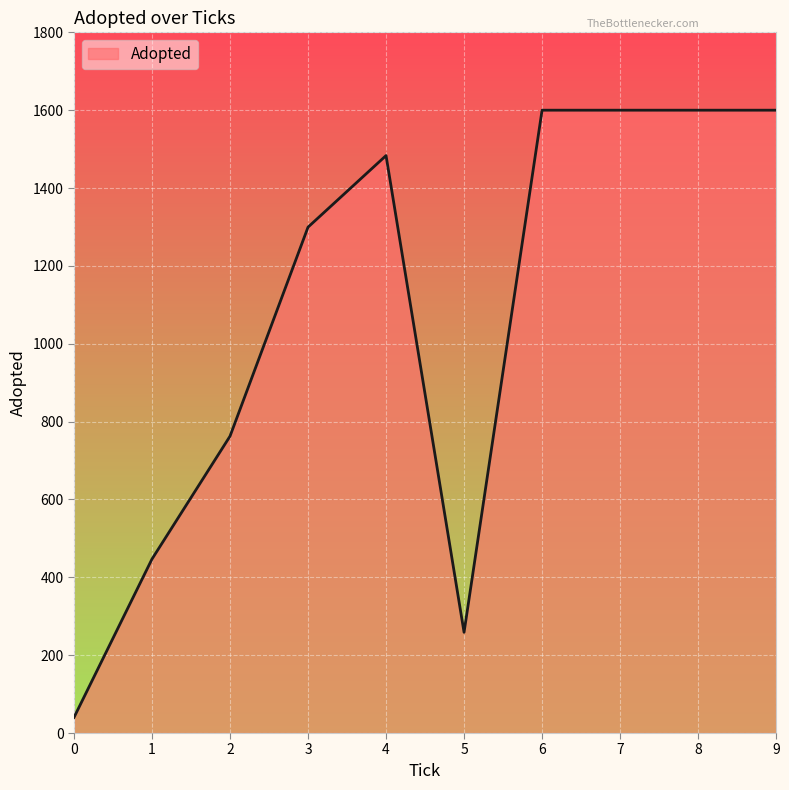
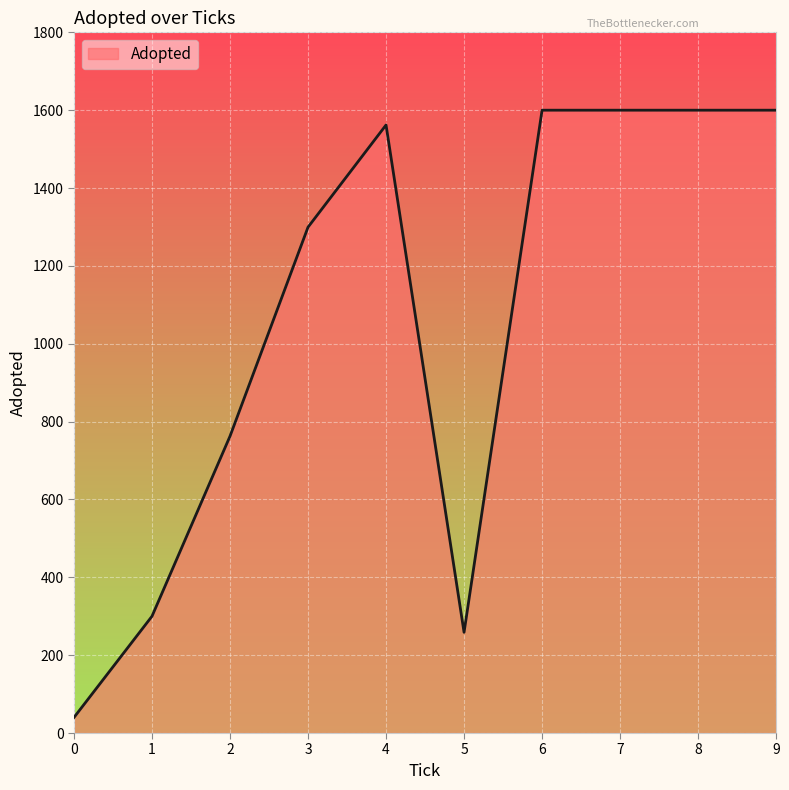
1: 450 -> 300
4: 1480 -> 1560
